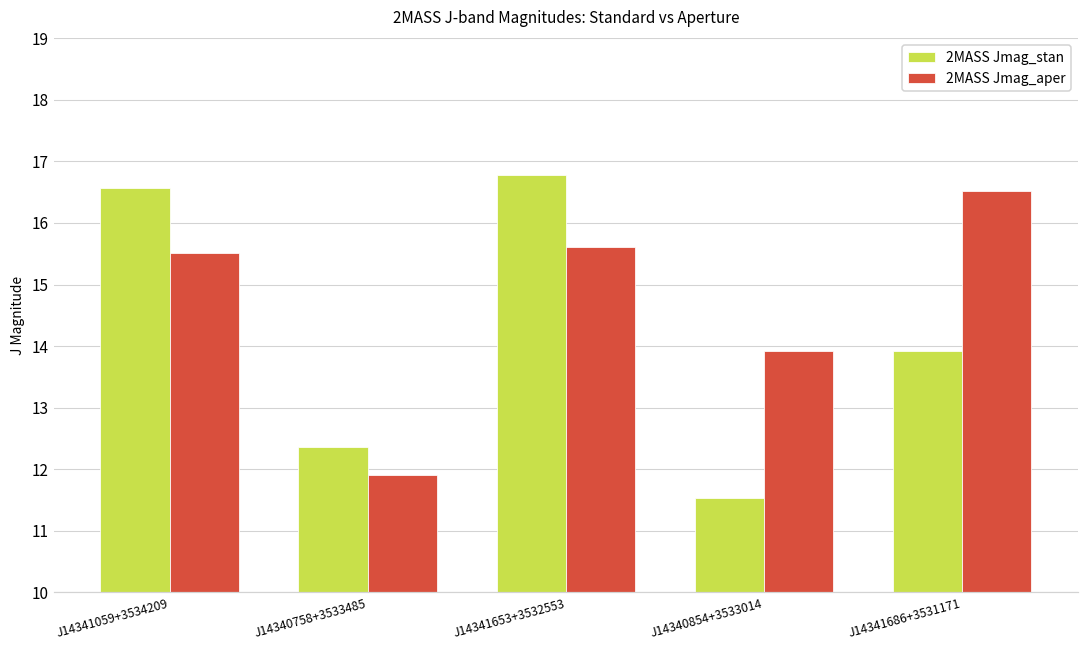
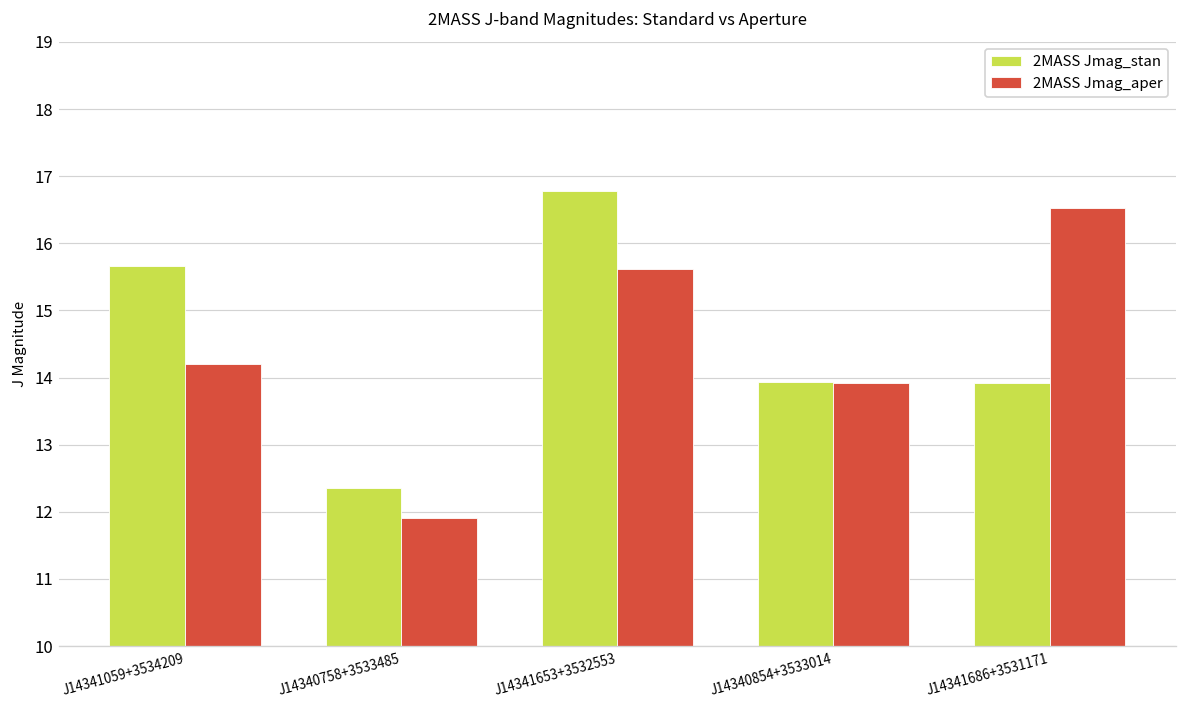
2MASS Jmag_stan, J14341059+3534209: 16.6 -> 15.7
2MASS Jmag_aper, J14341059+3534209: 15.5 -> 14.2
2MASS Jmag_stan, J14340854+3533014: 11.5 -> 13.9
